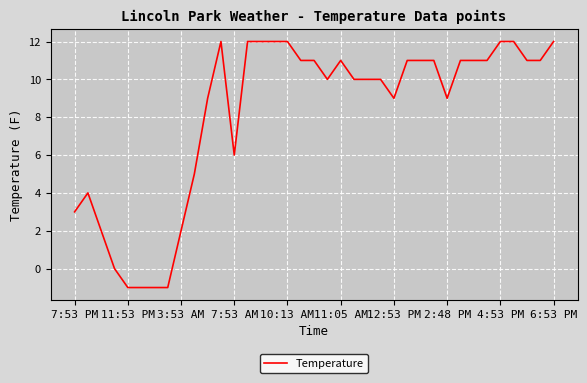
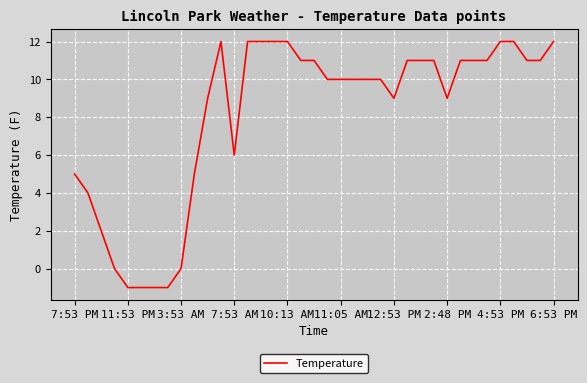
7:53 PM: 3 -> 5
3:53 AM: 2 -> 0
11:05 AM: 11 -> 10
